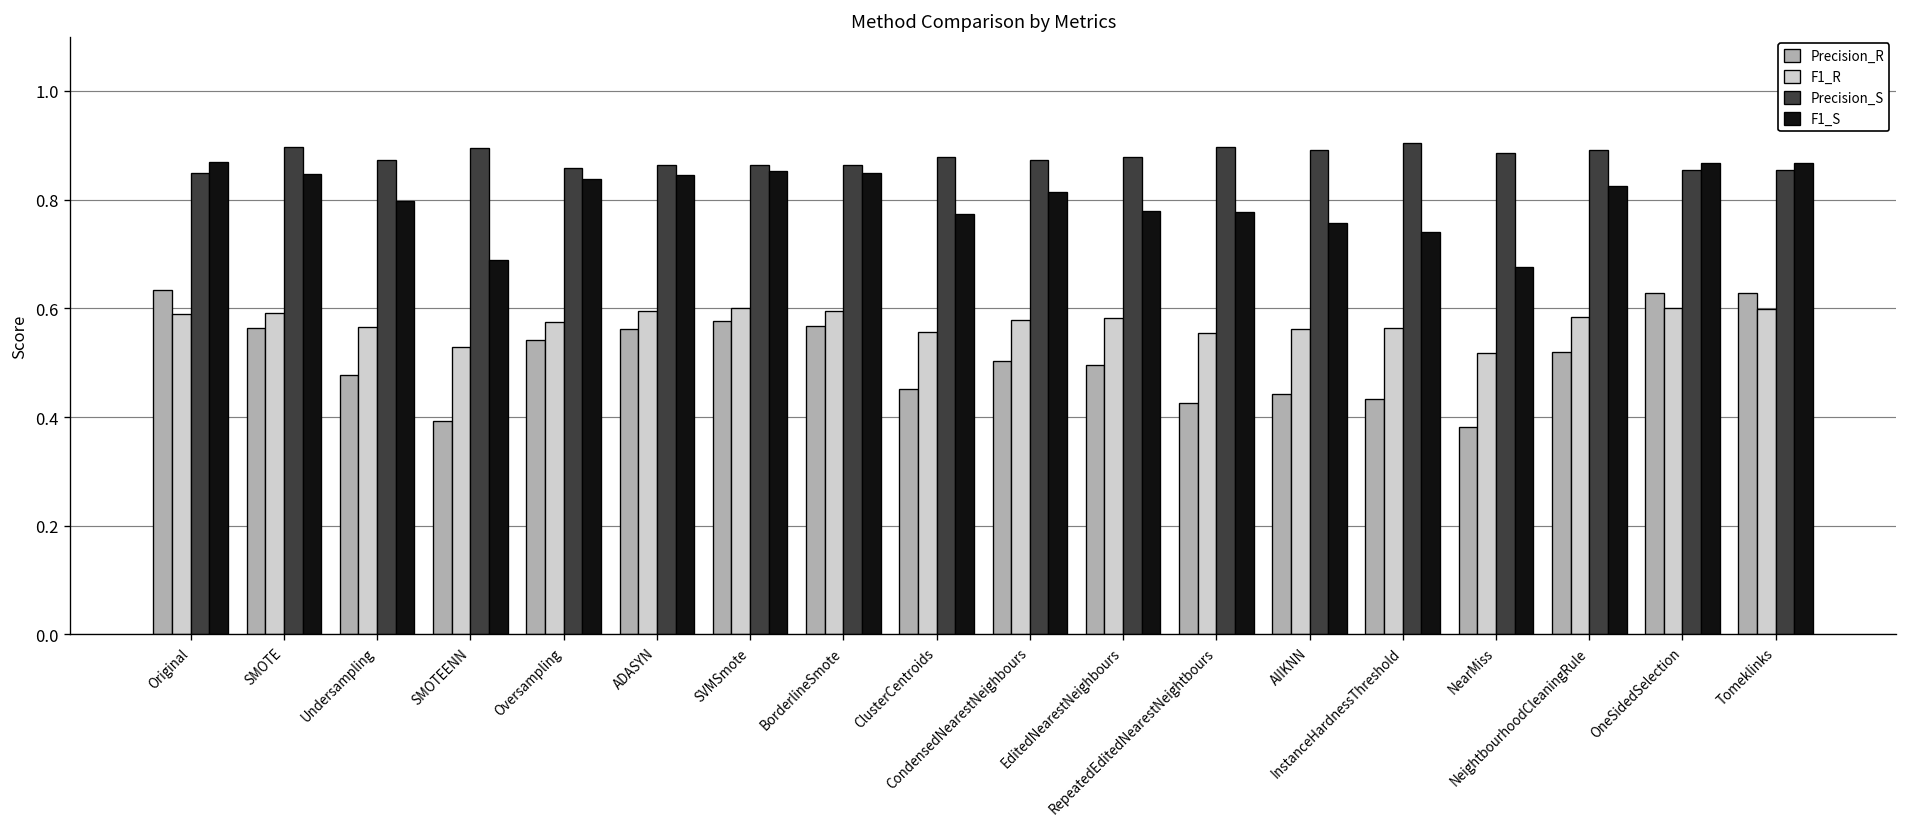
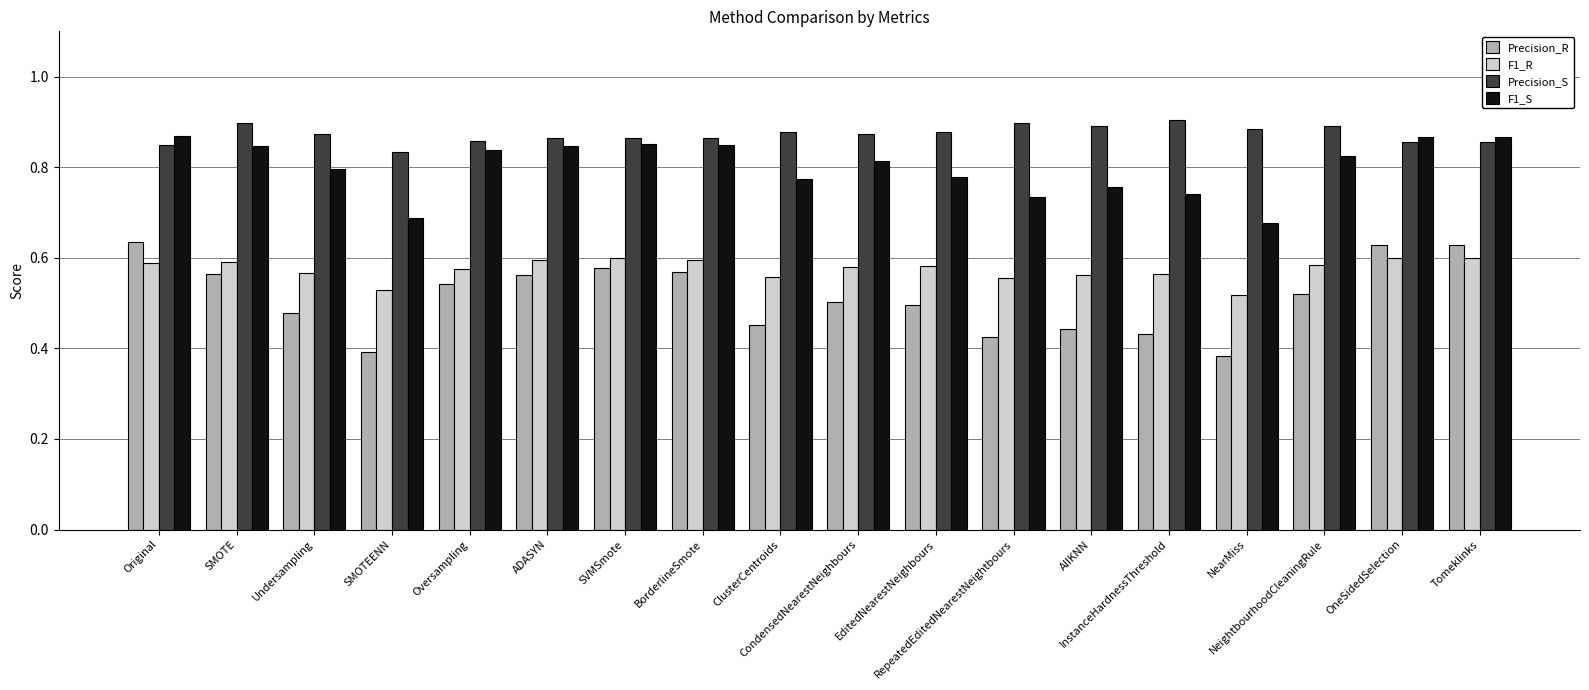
Precision_S, SMOTEENN: 0.89 -> 0.83
F1_S, RepeatedEditedNearestNeightbours: 0.78 -> 0.73
